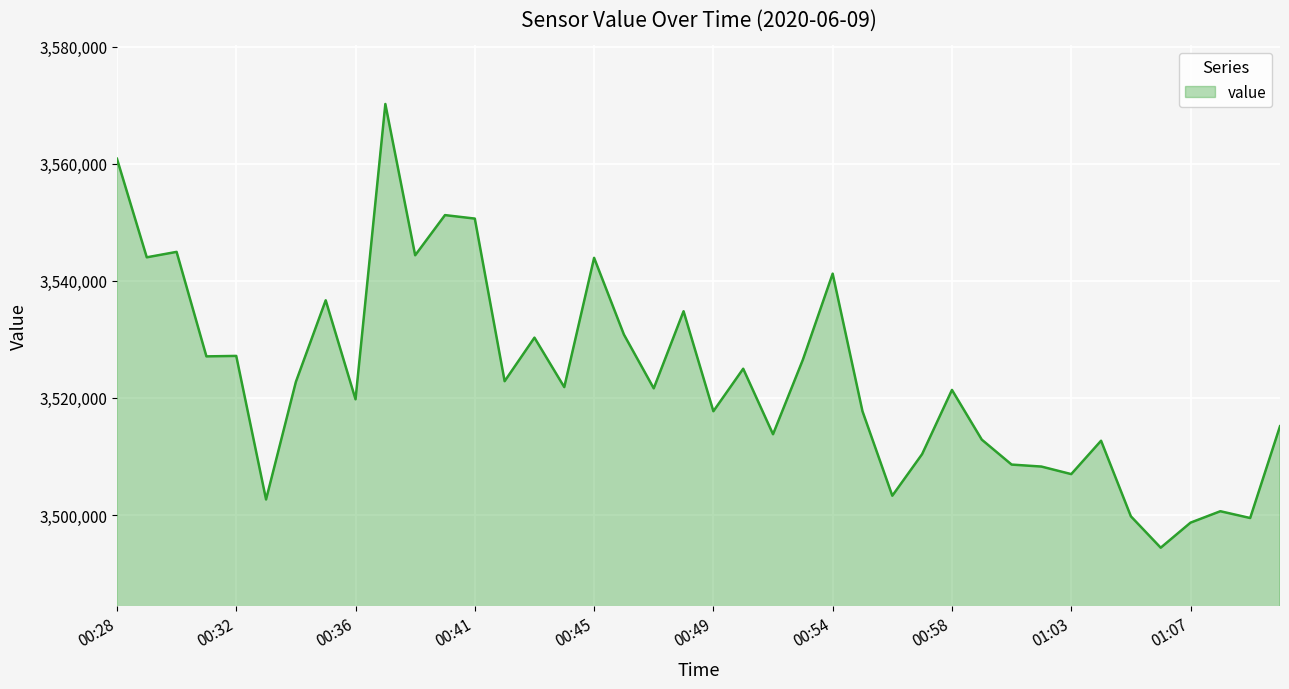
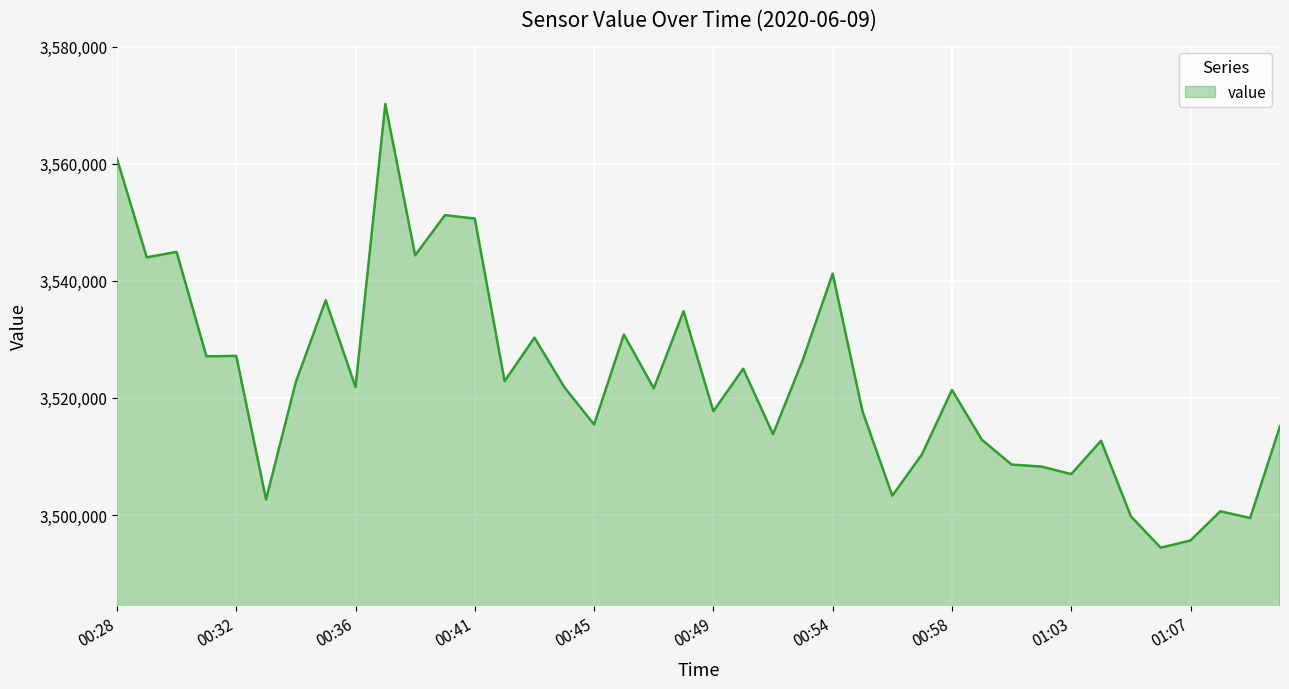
00:36: 3,520,000 -> 3,522,000
00:45: 3,544,000 -> 3,515,000
01:07: 3,499,000 -> 3,496,000
